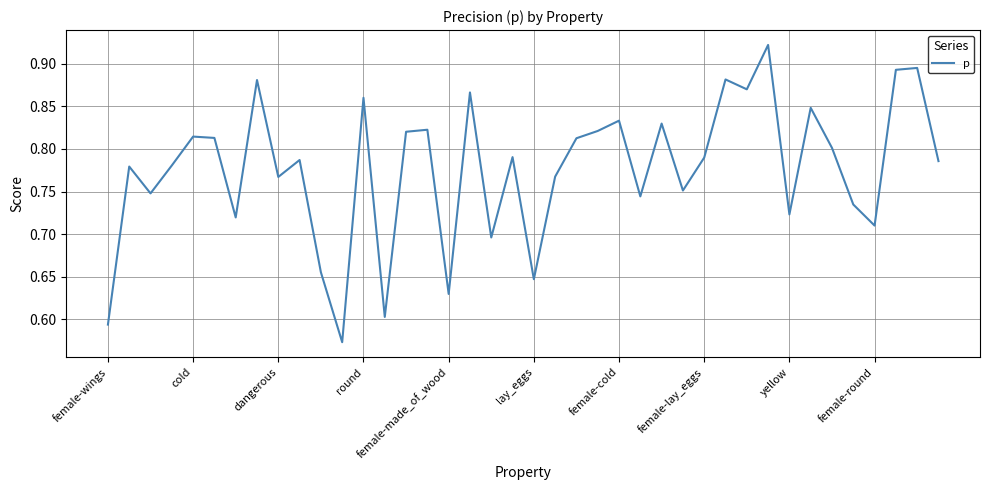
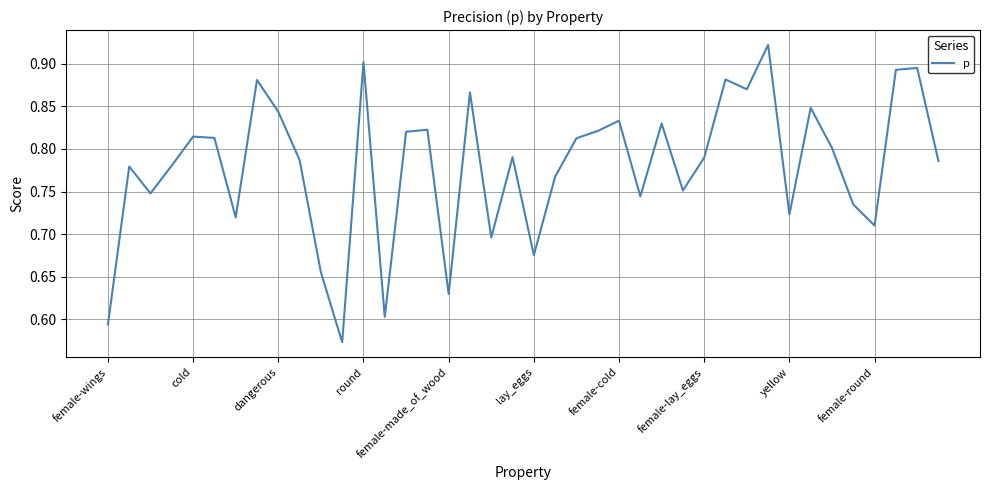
dangerous: 0.77 -> 0.84
round: 0.86 -> 0.90
lay_eggs: 0.65 -> 0.68
